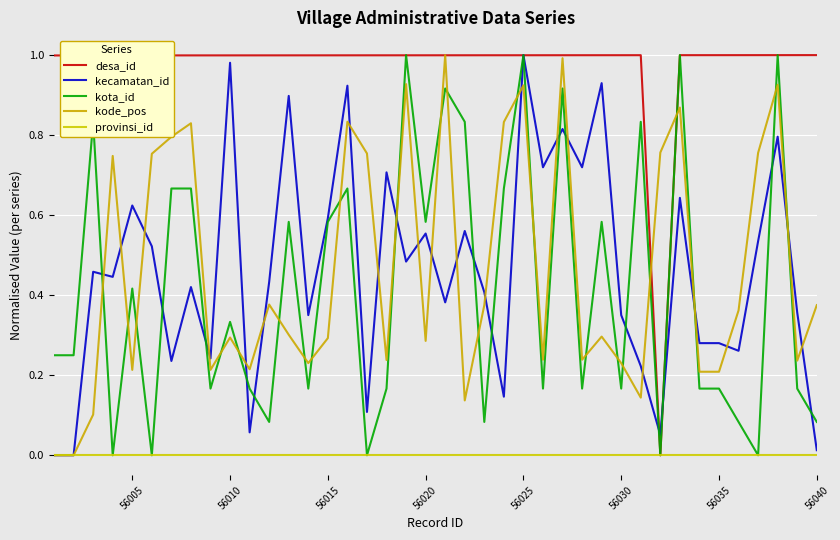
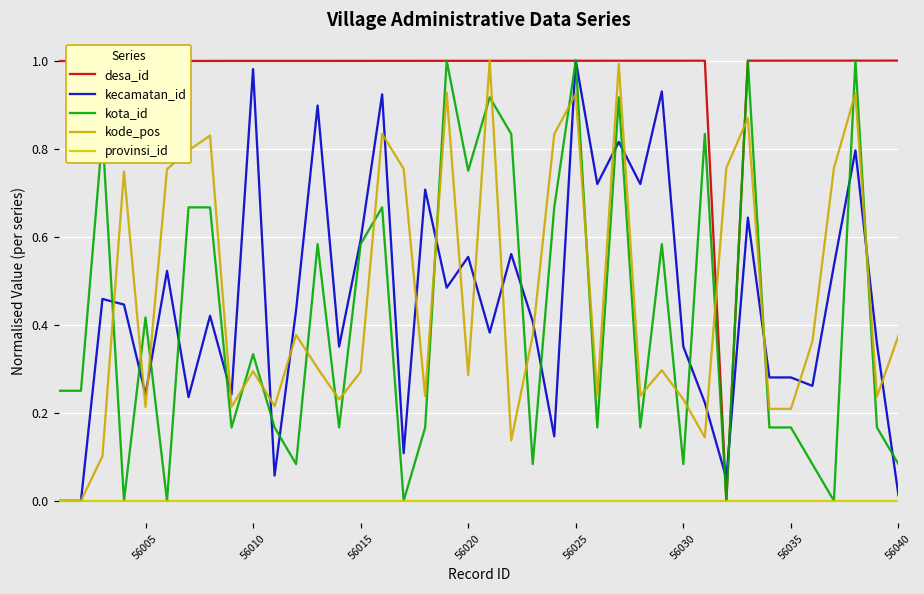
kecamatan_id, 56005: 0.62 -> 0.24
kota_id, 56020: 0.58 -> 0.75
kota_id, 56030: 0.17 -> 0.08
